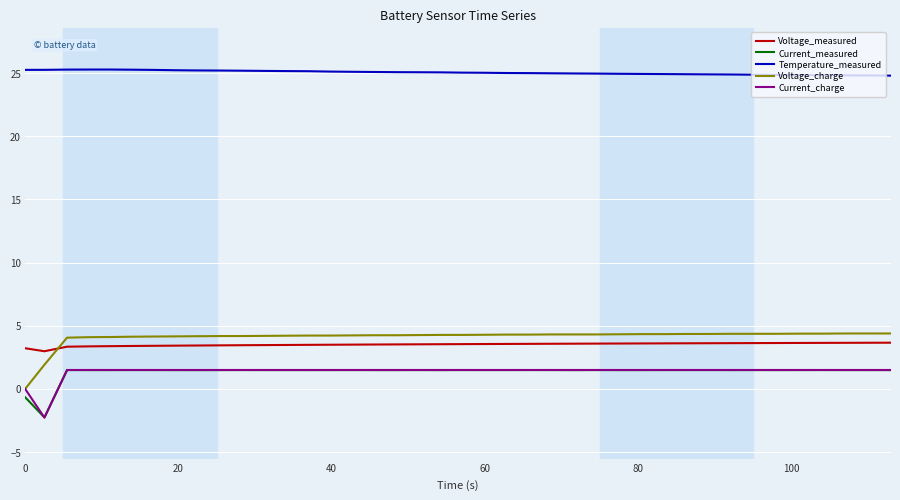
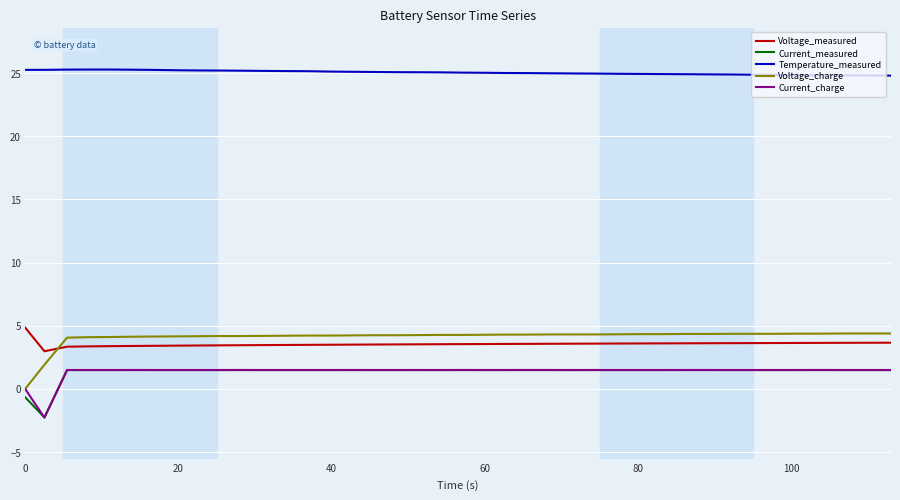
Voltage_measured, 0: 3.2 -> 4.9
